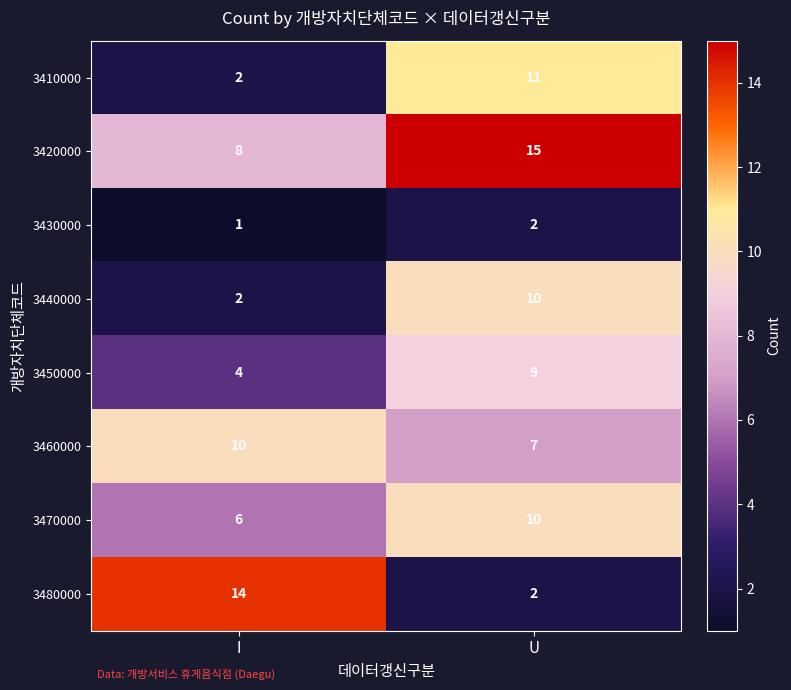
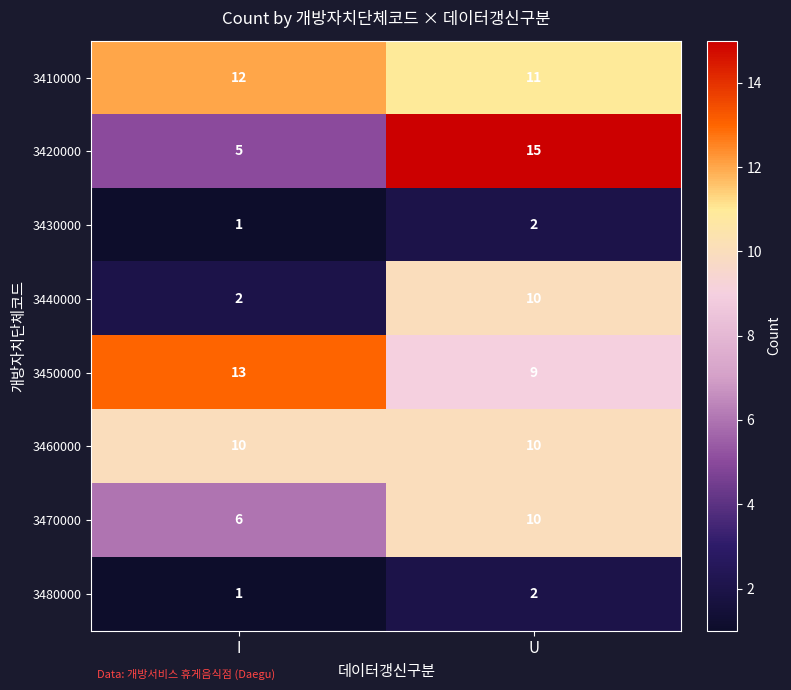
3410000, I: 2 -> 12
3420000, I: 8 -> 5
3450000, I: 4 -> 13
3460000, U: 7 -> 10
3480000, I: 14 -> 1
